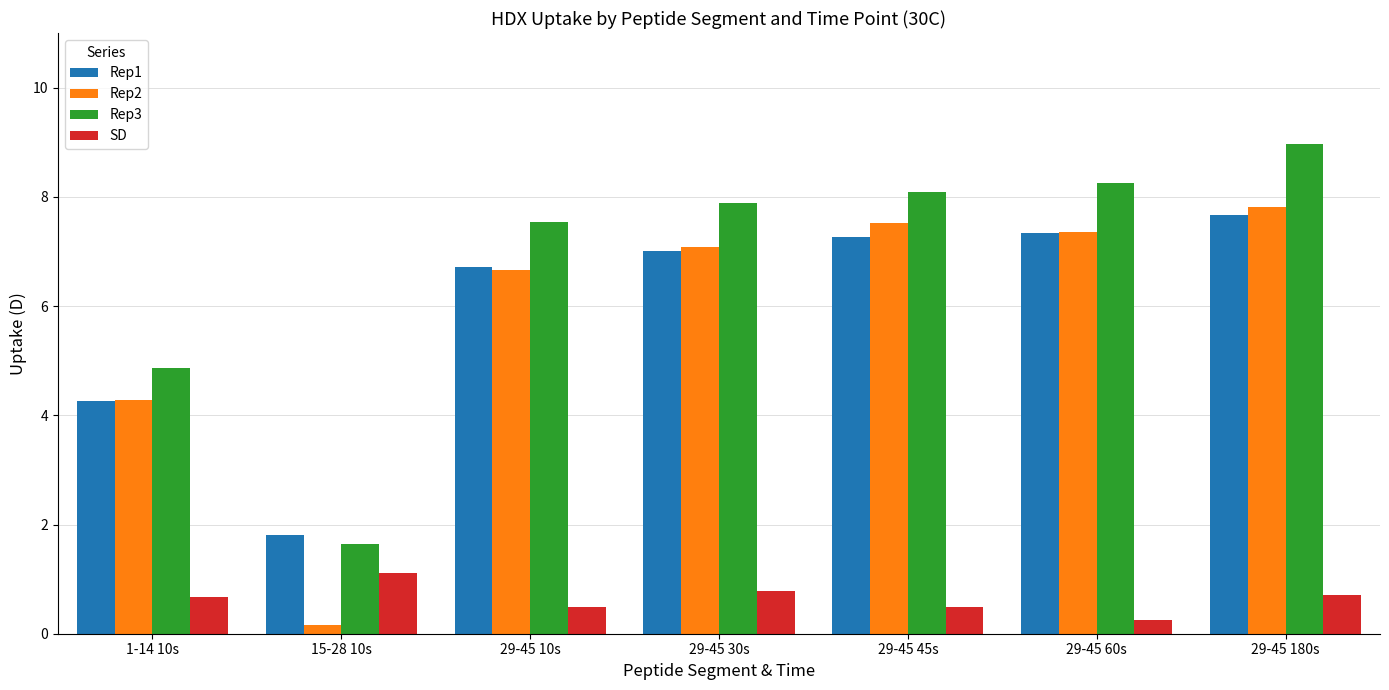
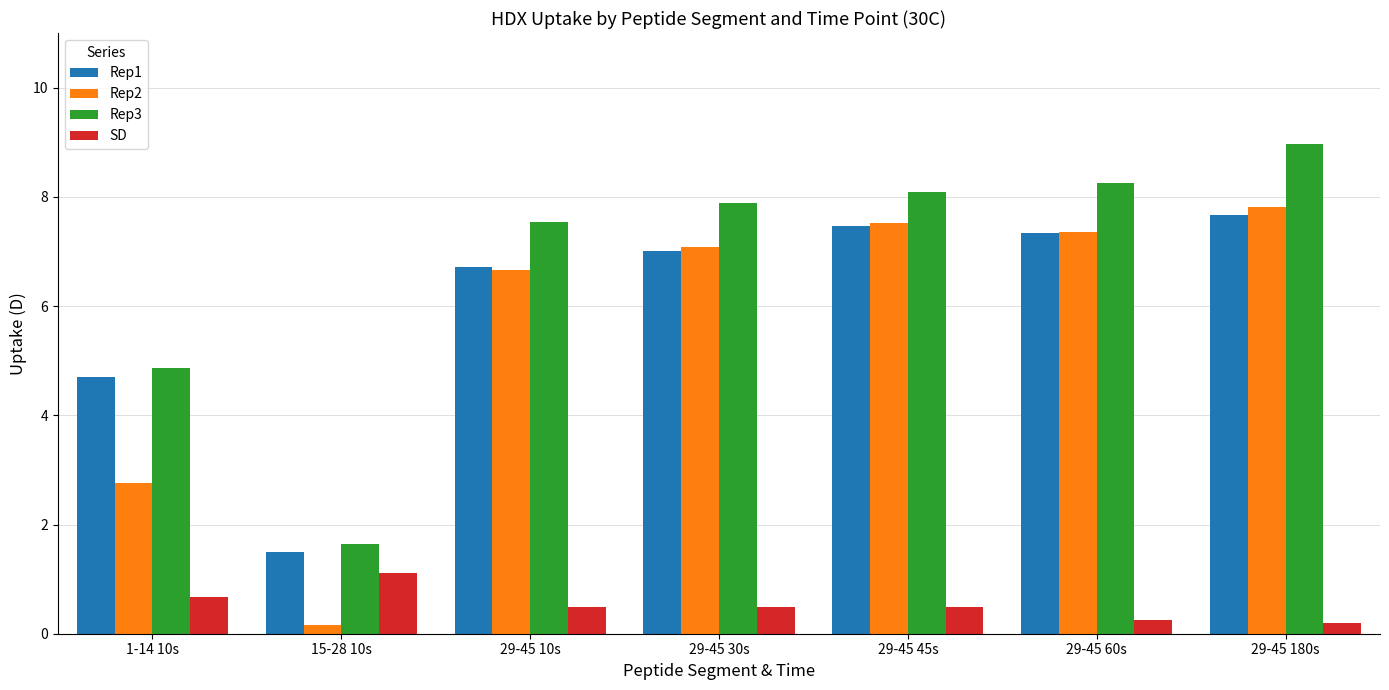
Rep1, 1-14 10s: 4.3 -> 4.7
Rep2, 1-14 10s: 4.3 -> 2.8
Rep1, 15-28 10s: 1.8 -> 1.5
SD, 29-45 30s: 0.8 -> 0.5
Rep1, 29-45 45s: 7.3 -> 7.5
SD, 29-45 180s: 0.7 -> 0.2
